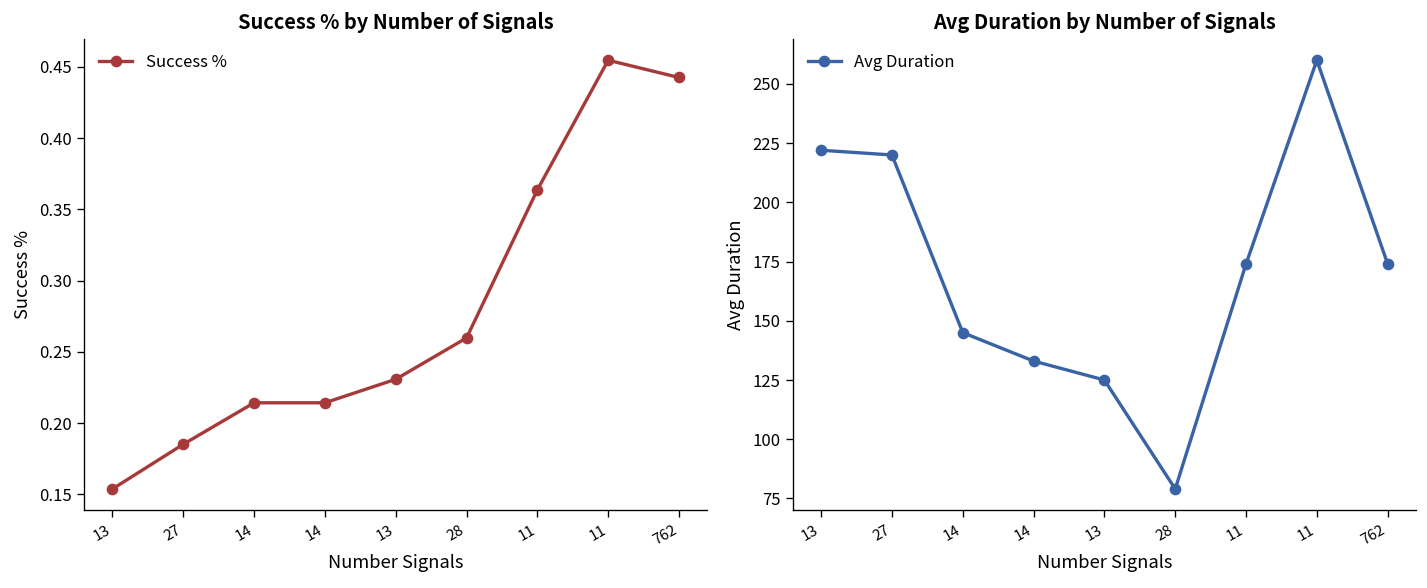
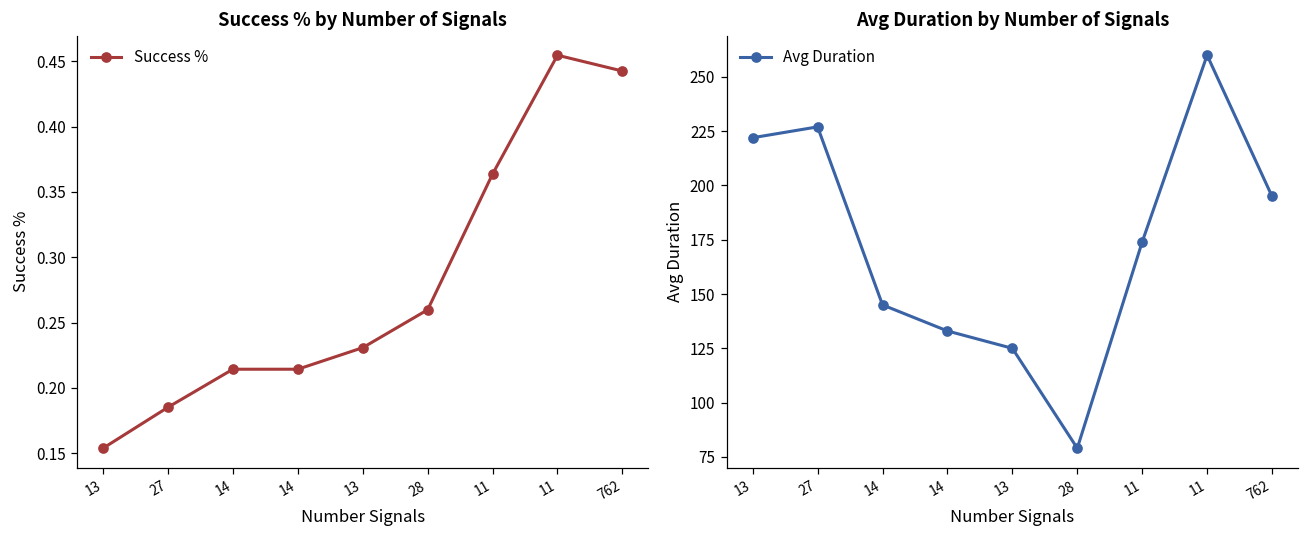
Avg Duration by Number of Signals, 27: 220 -> 227
Avg Duration by Number of Signals, 762: 174 -> 195
